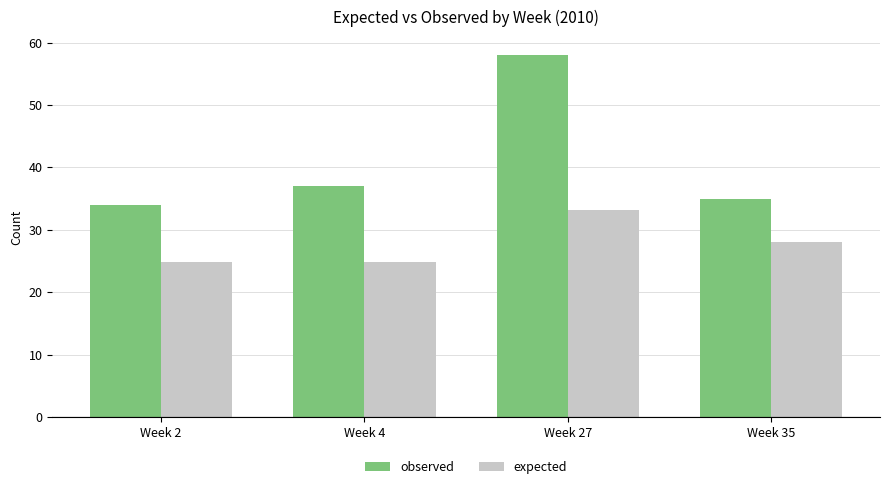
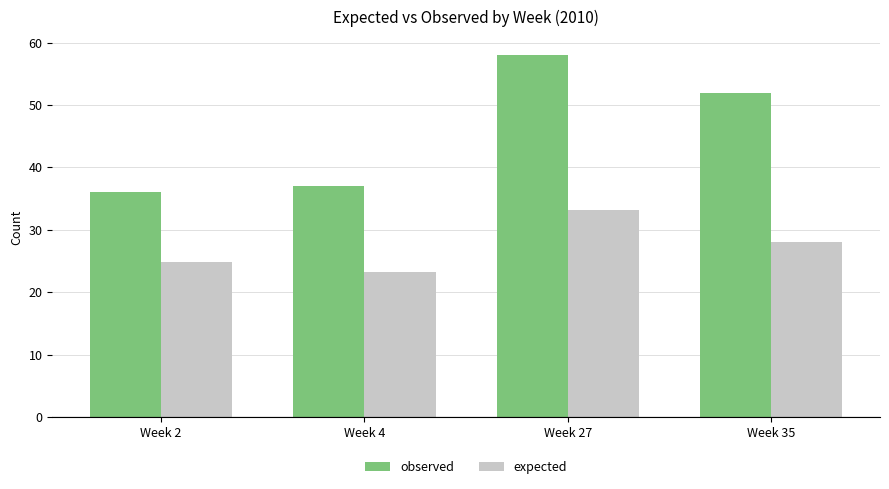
observed, Week 2: 34 -> 36
expected, Week 4: 25 -> 23
observed, Week 35: 35 -> 52
